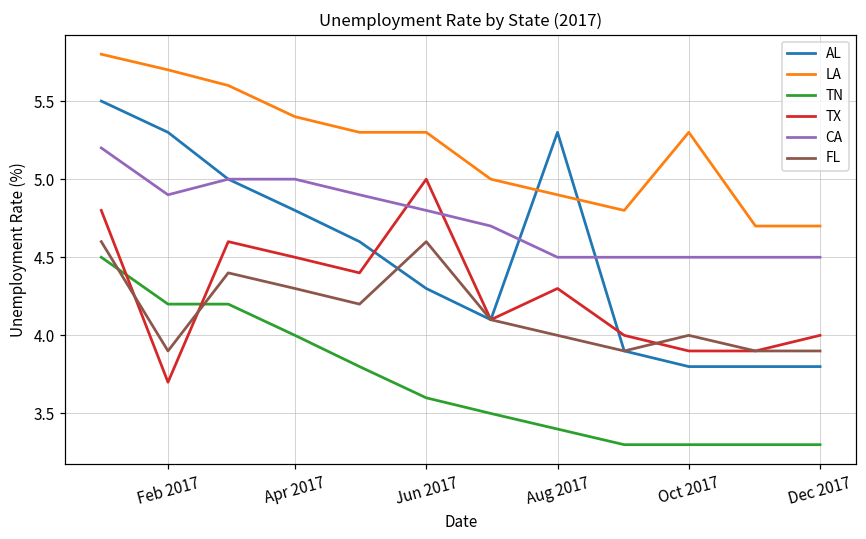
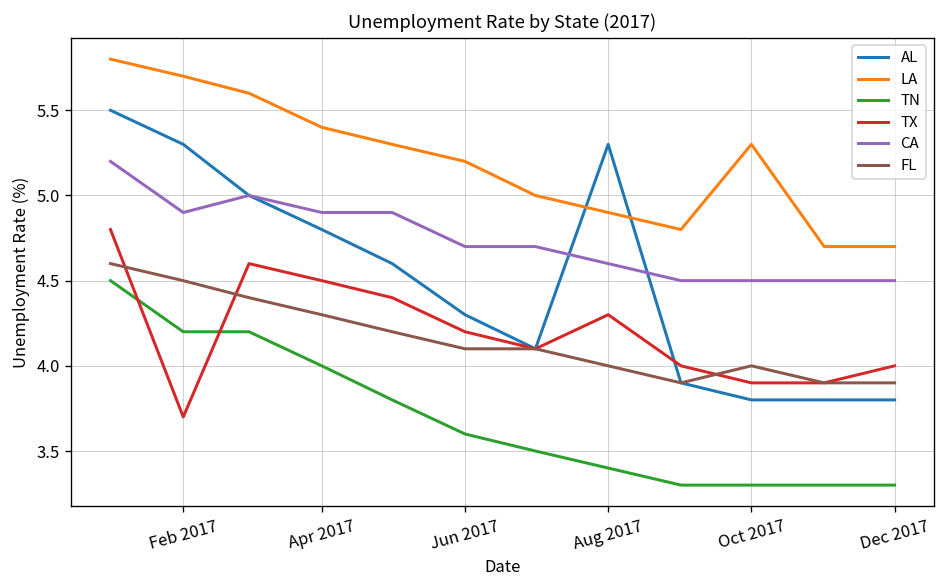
FL, Feb 2017: 3.9 -> 4.5
CA, Apr 2017: 5.0 -> 4.9
LA, Jun 2017: 5.3 -> 5.2
TX, Jun 2017: 5.0 -> 4.2
CA, Jun 2017: 4.8 -> 4.7
FL, Jun 2017: 4.6 -> 4.1
CA, Aug 2017: 4.5 -> 4.6
